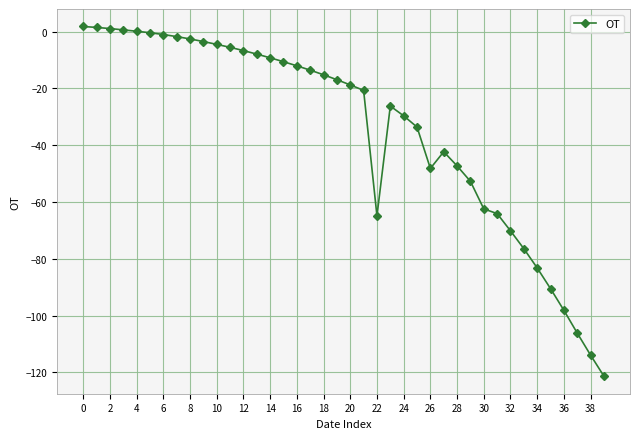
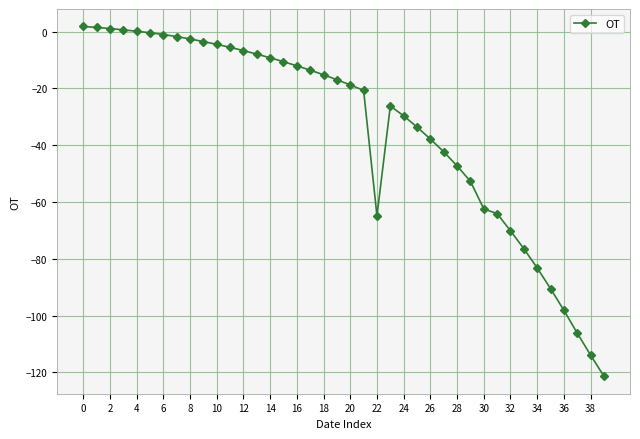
26: -48 -> -38
